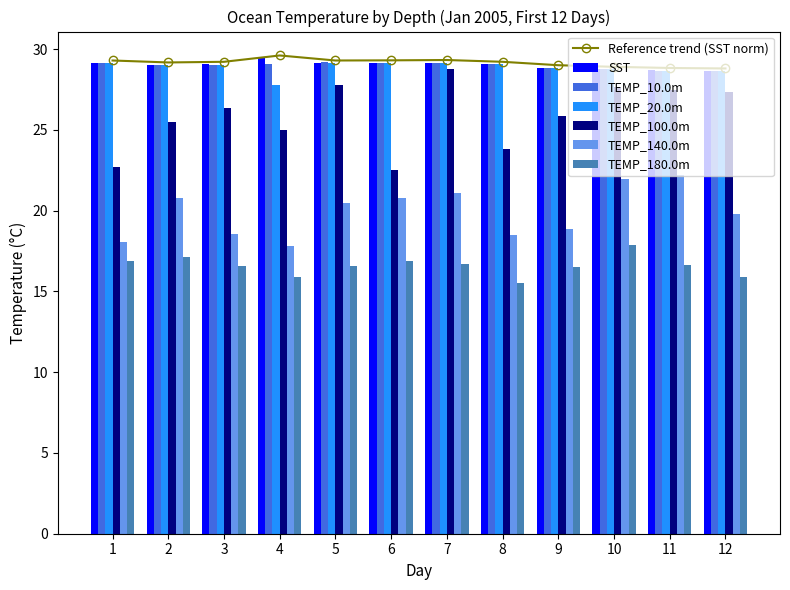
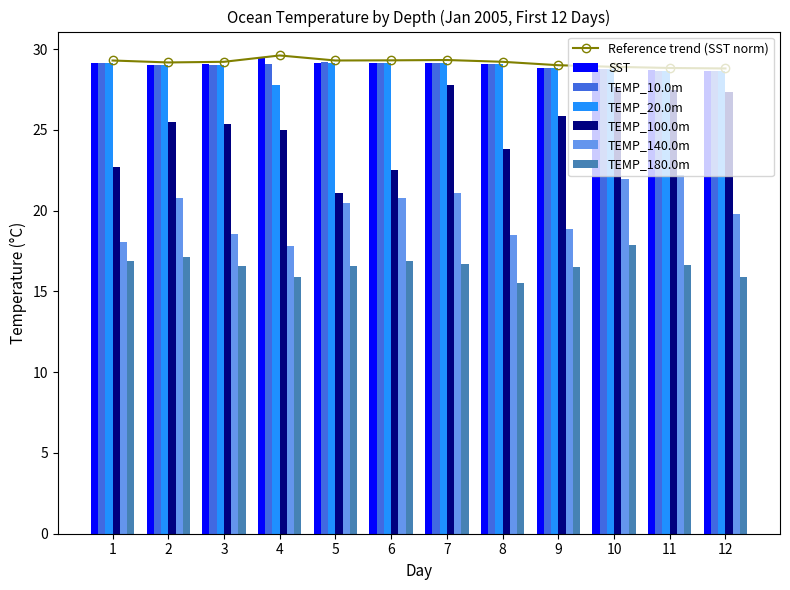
TEMP_100.0m, 3: 26.3 -> 25.4
TEMP_100.0m, 5: 27.8 -> 21.1
TEMP_100.0m, 7: 28.8 -> 27.8
